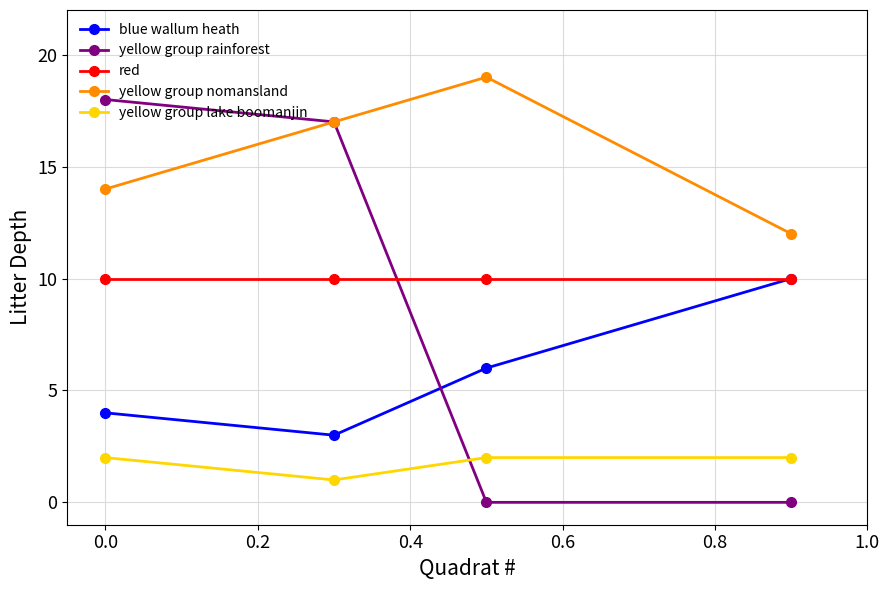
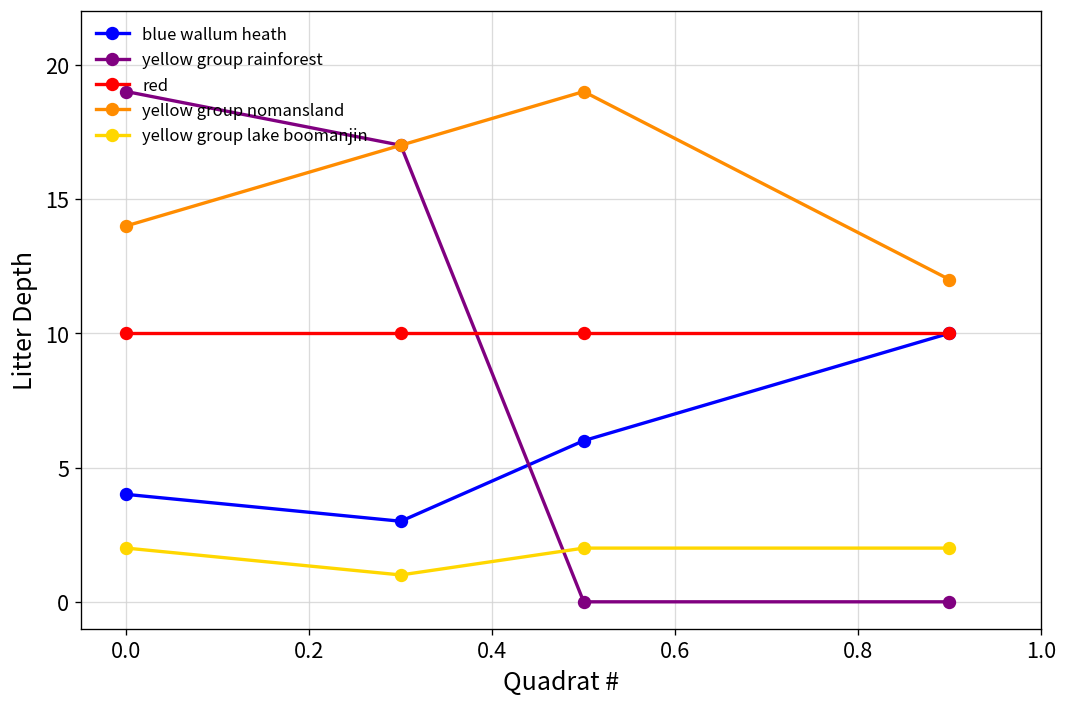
yellow group rainforest, 0.0: 18 -> 19
